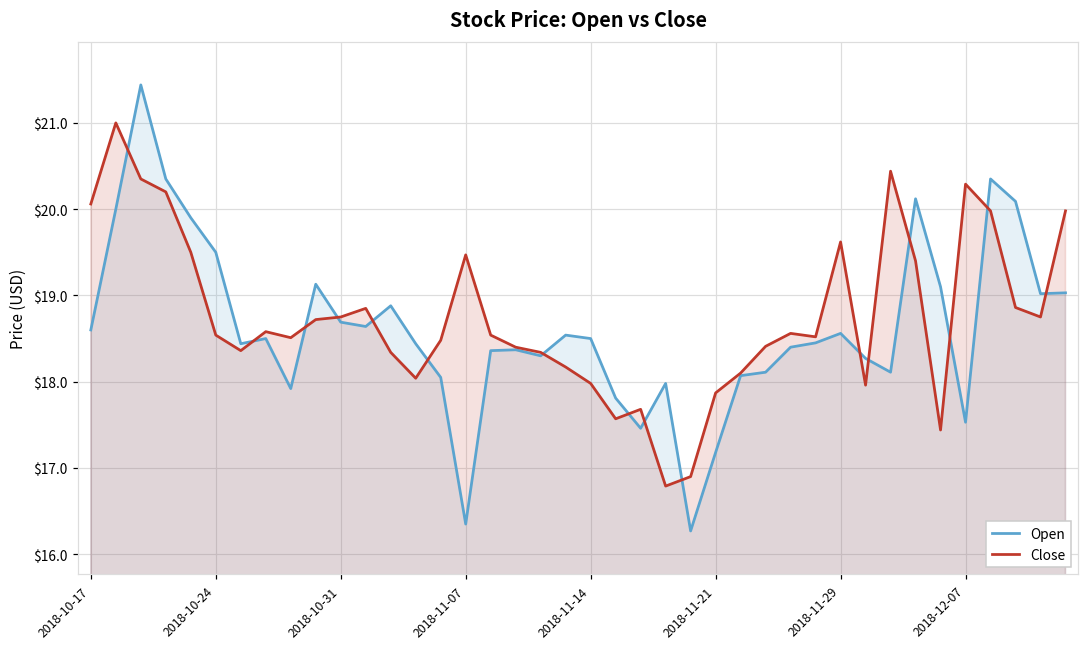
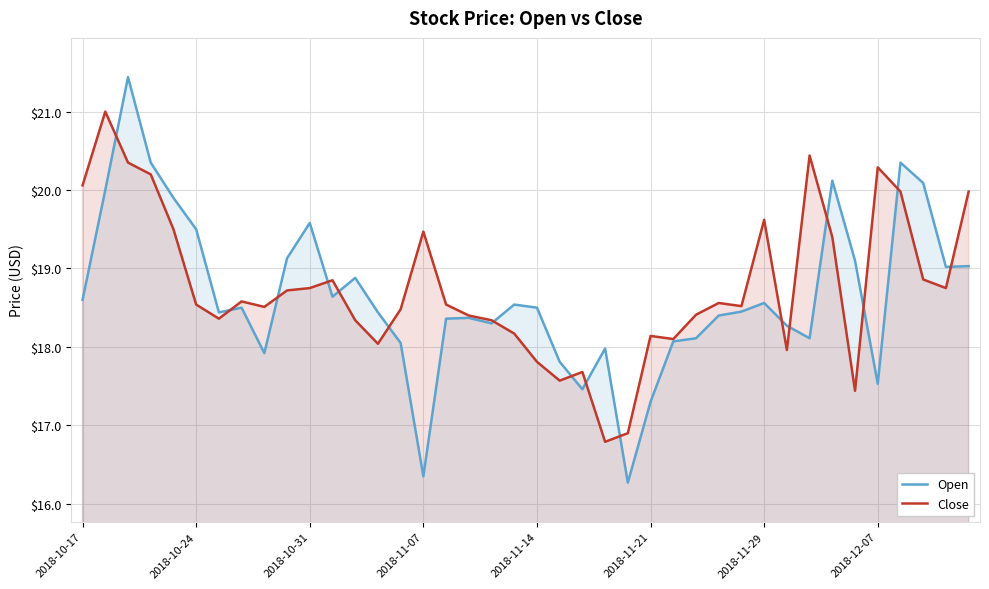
Open, 2018-10-31: $18.7 -> $19.6
Close, 2018-11-14: $18.0 -> $17.8
Open, 2018-11-21: $17.2 -> $17.3
Close, 2018-11-21: $17.9 -> $18.1
